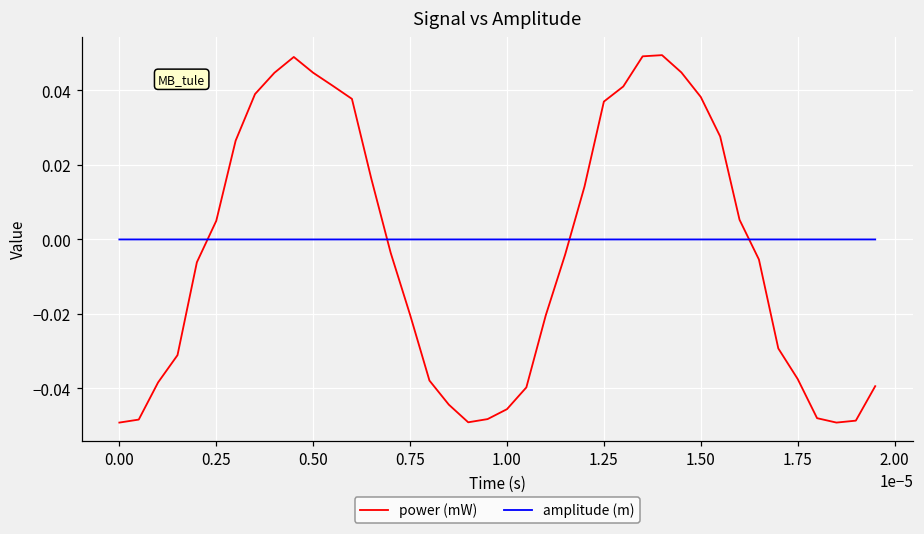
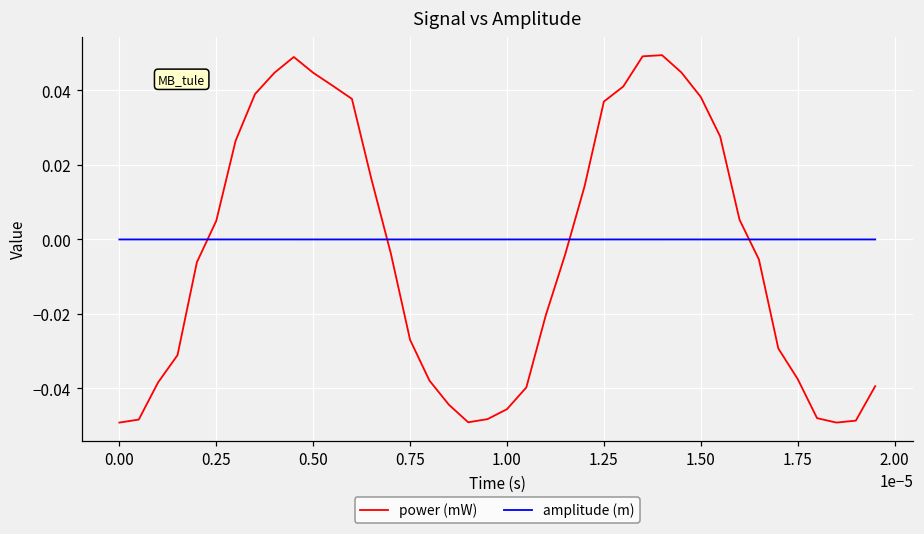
power (mW), 0.75: -0.020 -> -0.027
